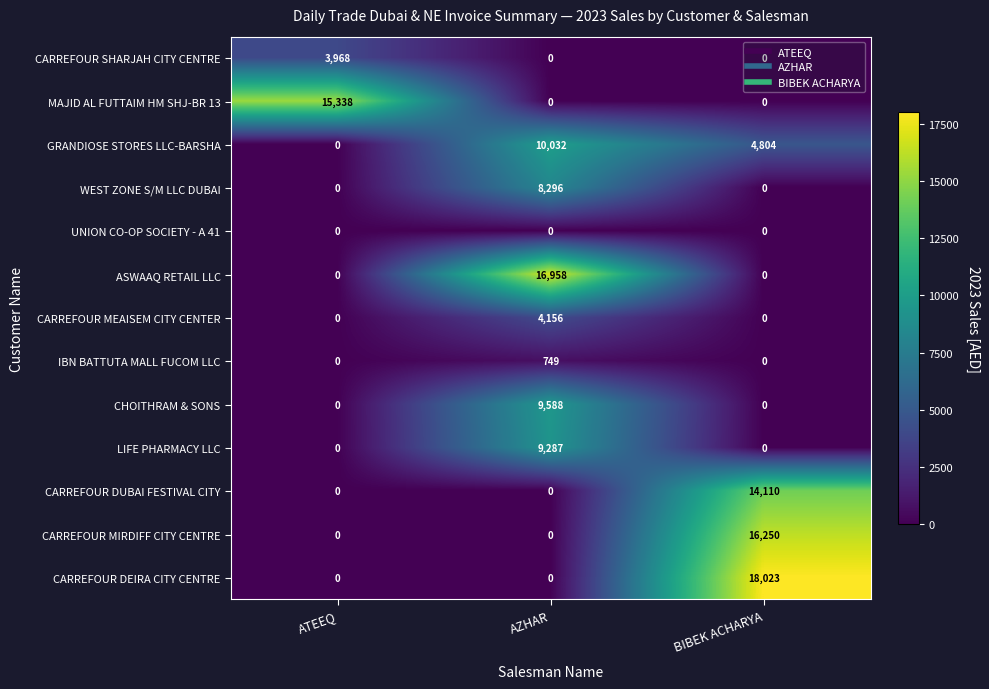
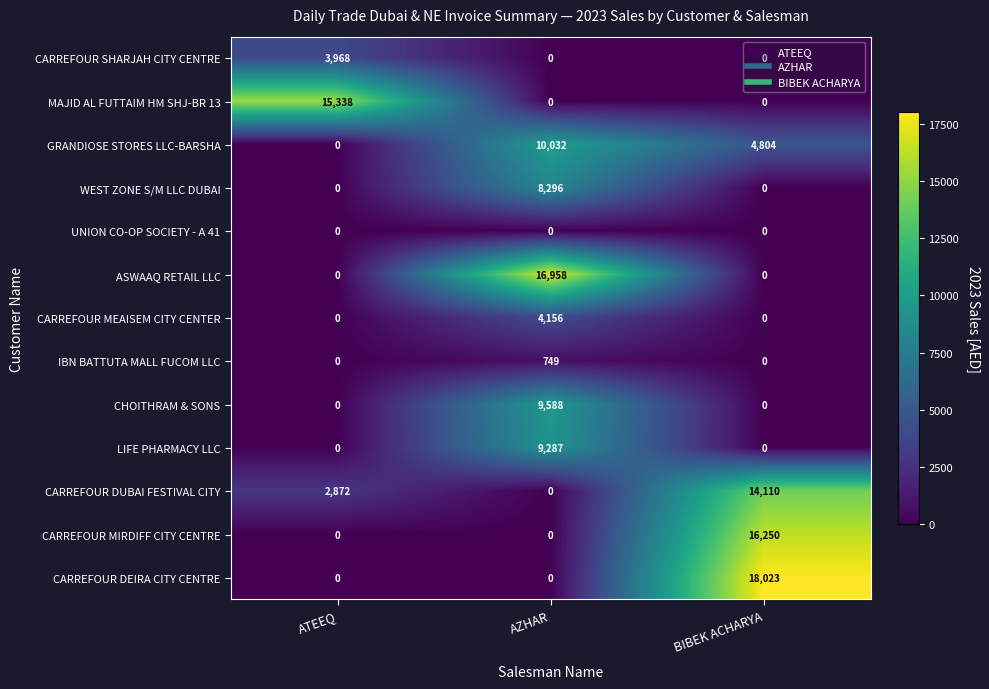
CARREFOUR DUBAI FESTIVAL CITY, ATEEQ: 0 -> 2,872
